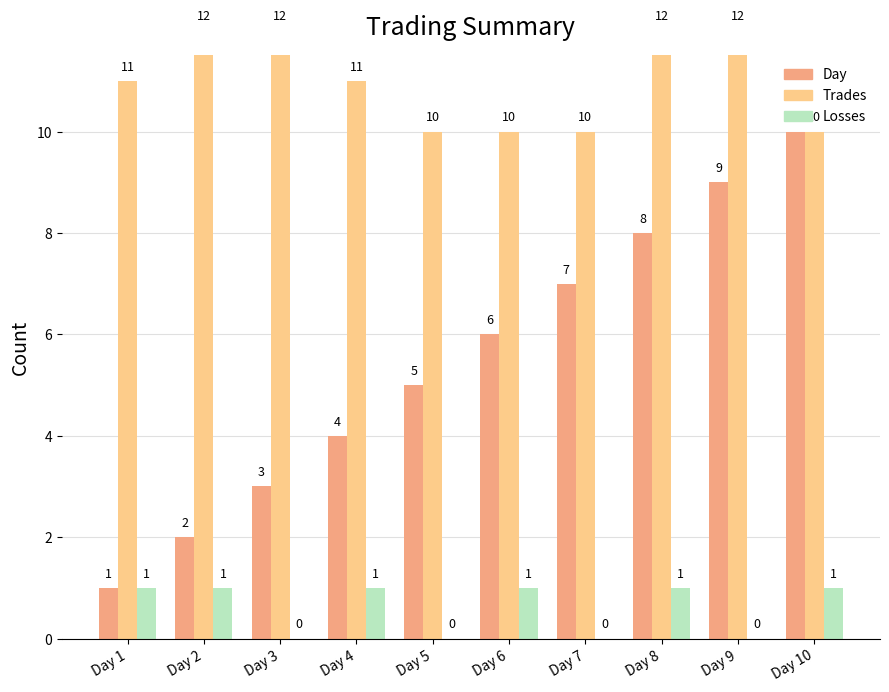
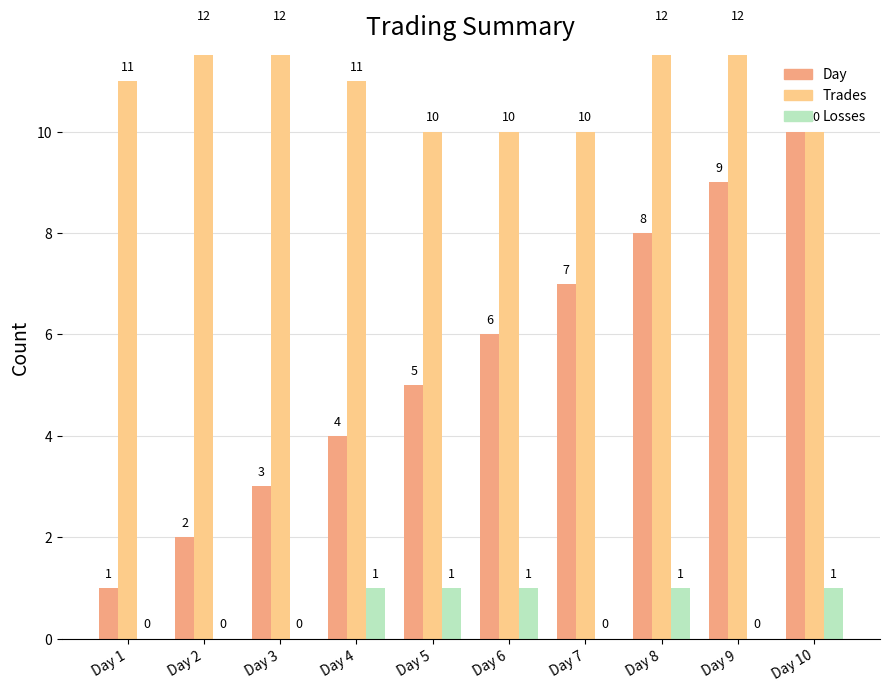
Losses, Day 1: 1 -> 0
Losses, Day 2: 1 -> 0
Losses, Day 5: 0 -> 1
